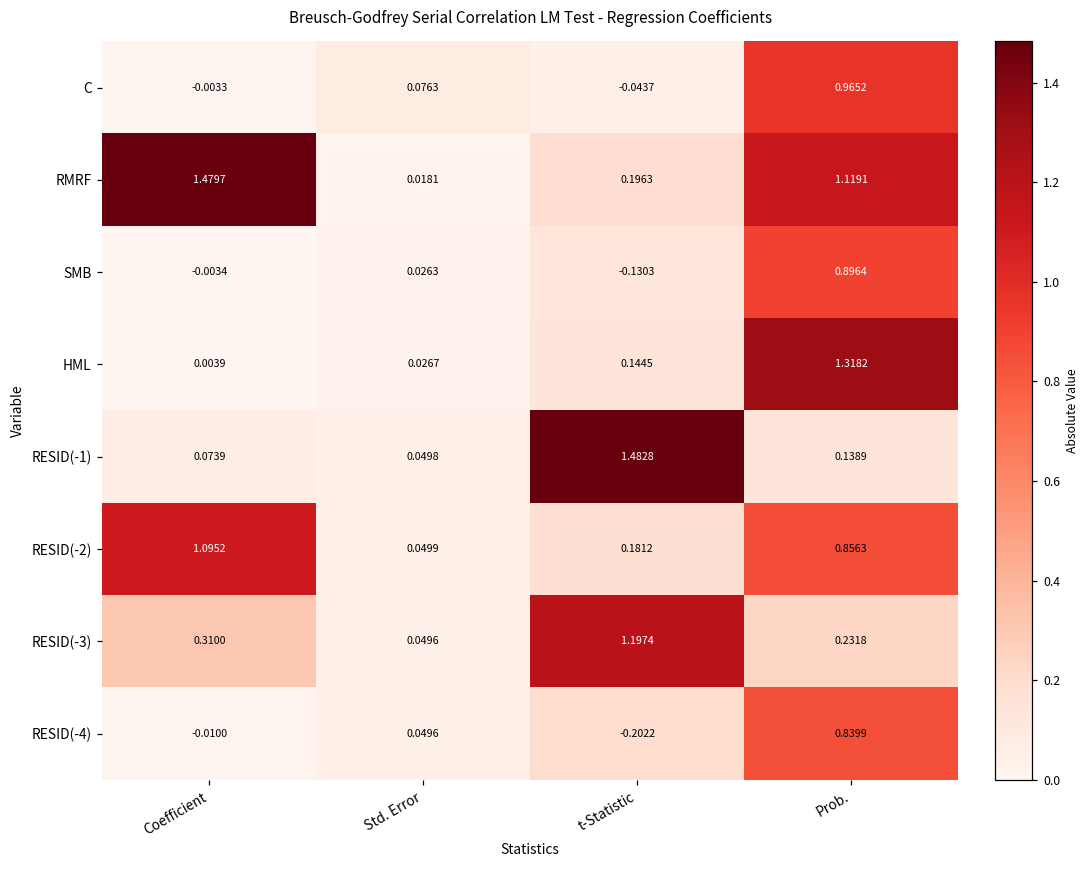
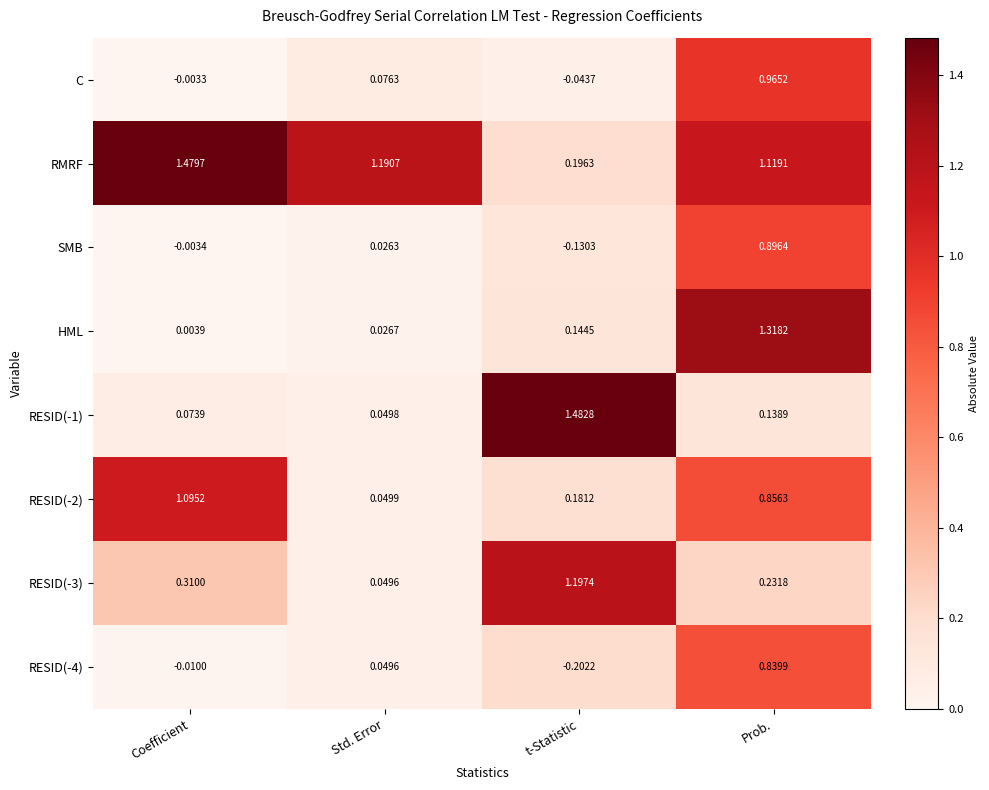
RMRF, Std. Error: 0.0181 -> 1.1907
